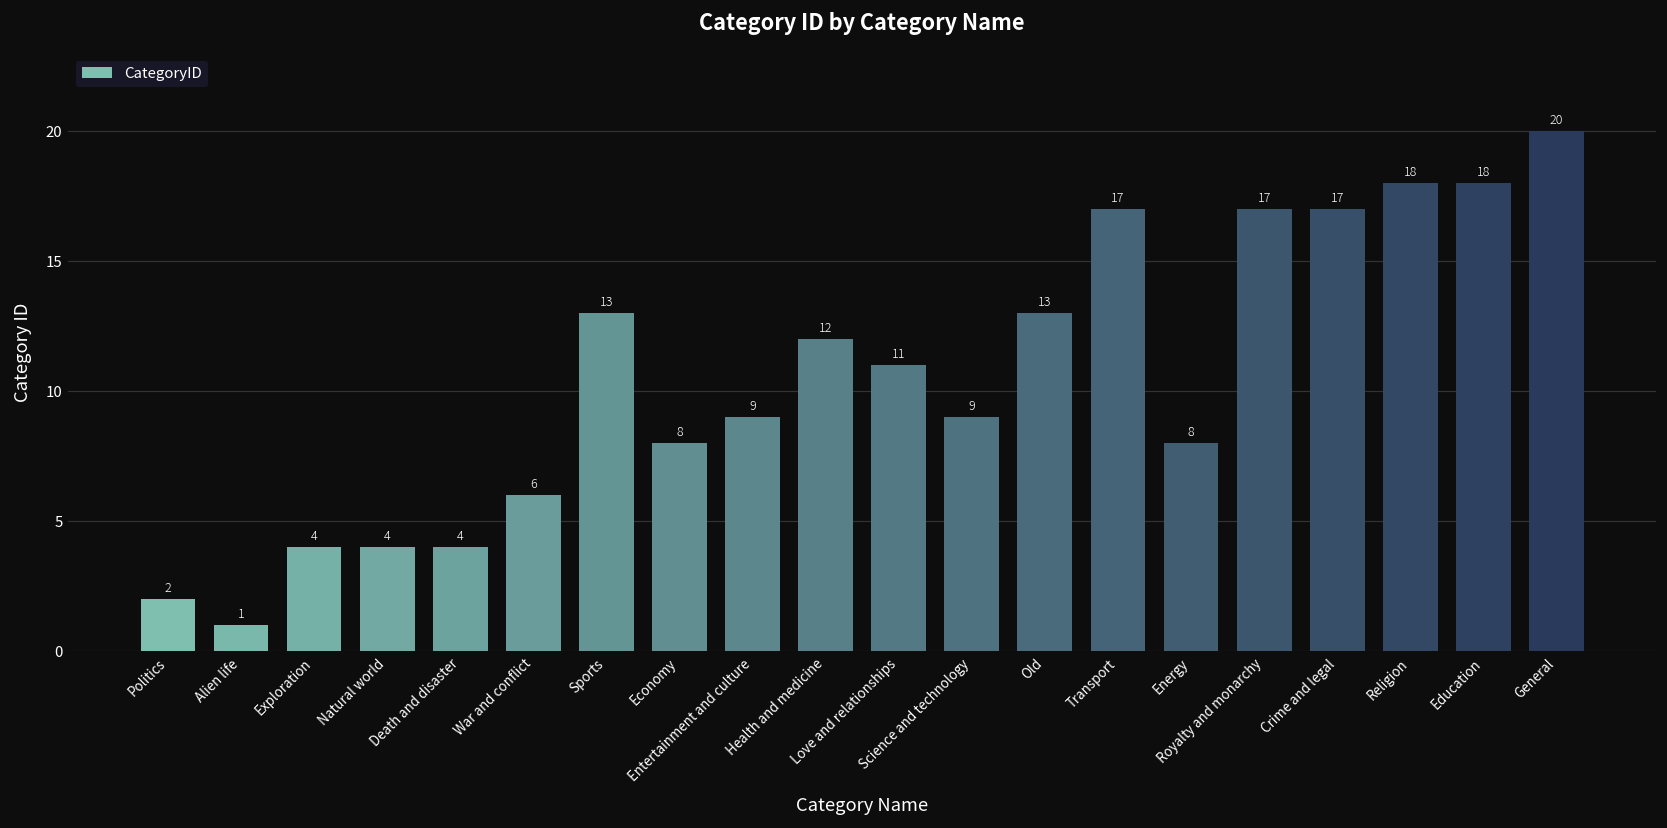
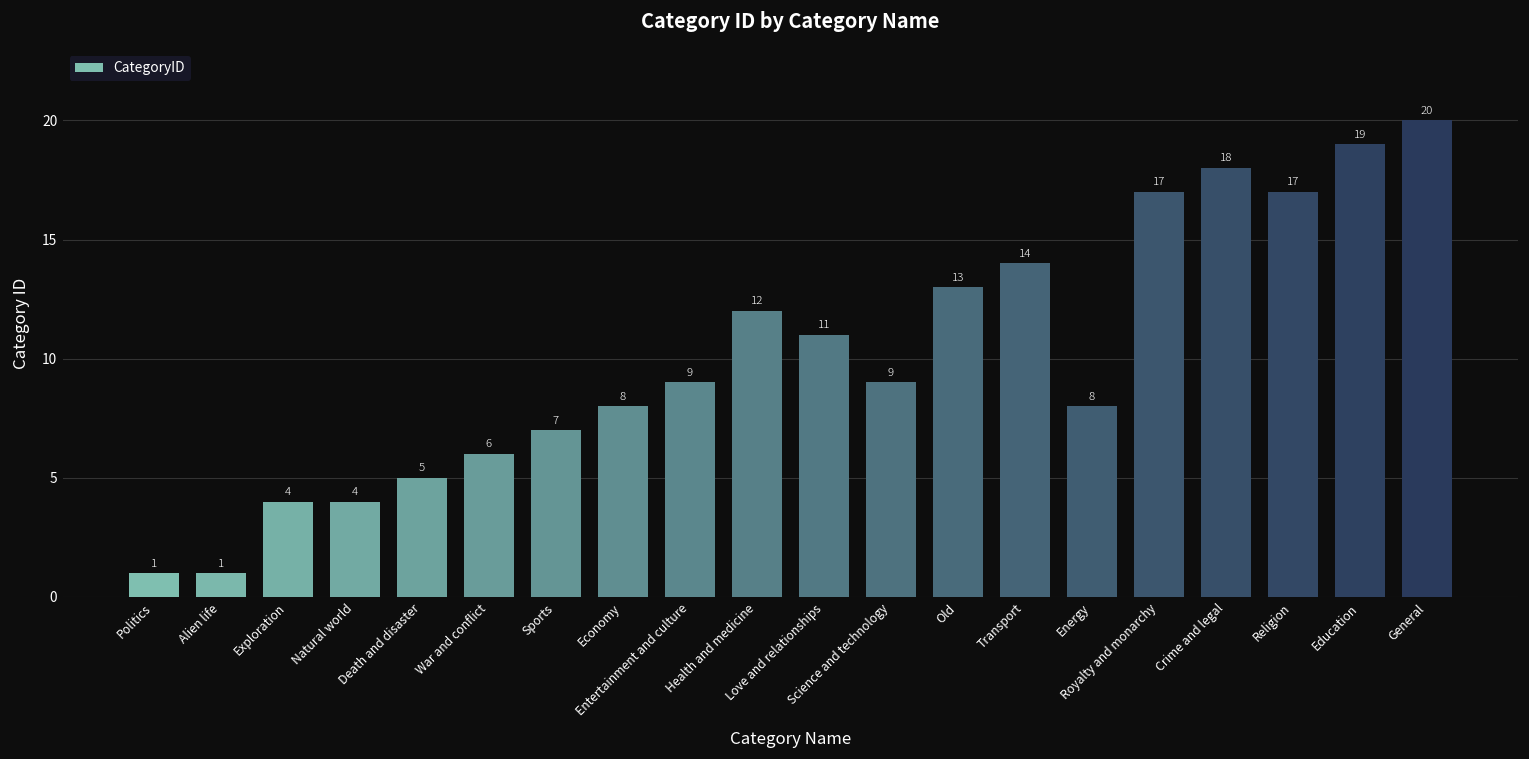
Politics: 2 -> 1
Death and disaster: 4 -> 5
Sports: 13 -> 7
Transport: 17 -> 14
Crime and legal: 17 -> 18
Religion: 18 -> 17
Education: 18 -> 19
